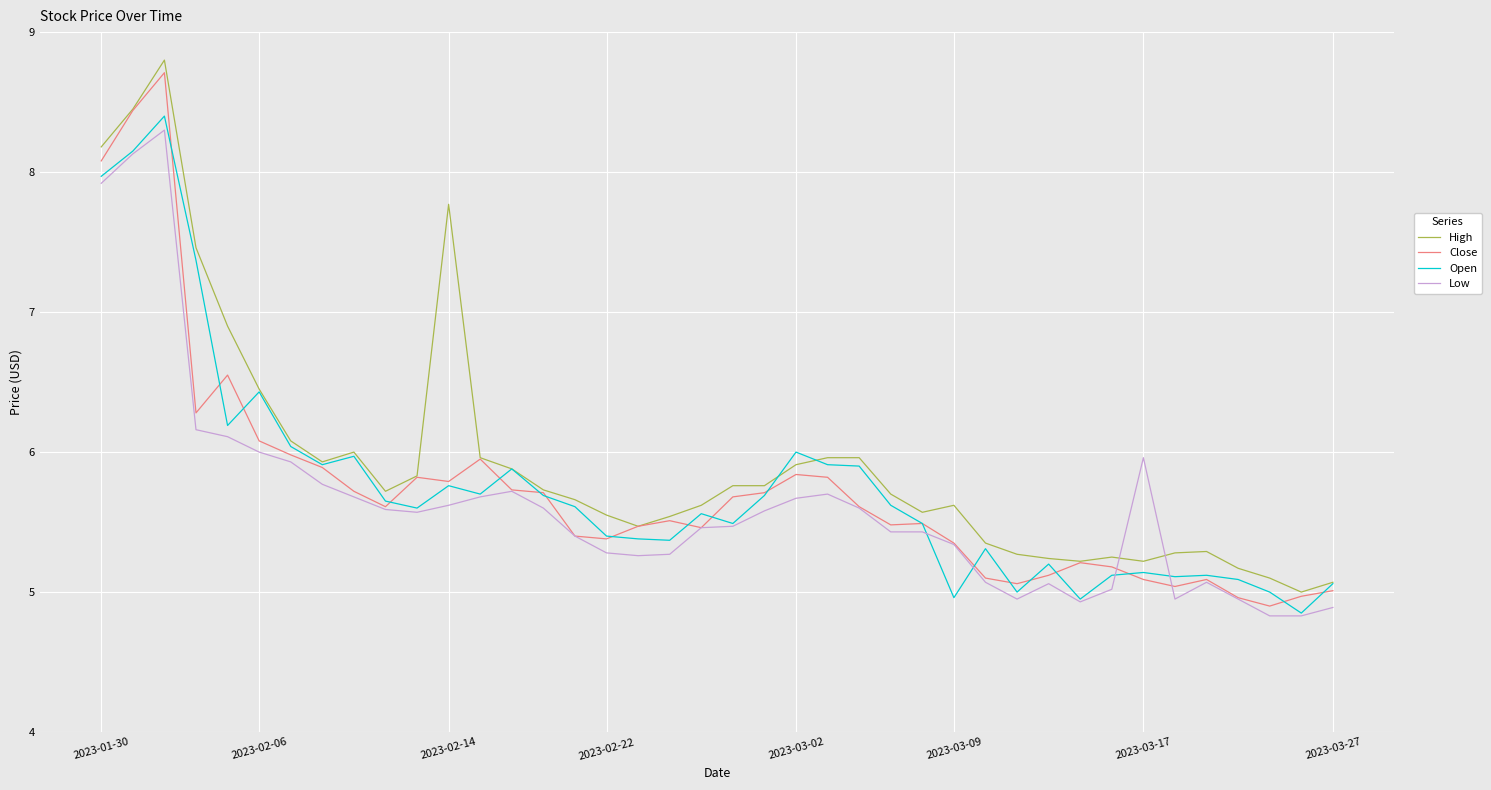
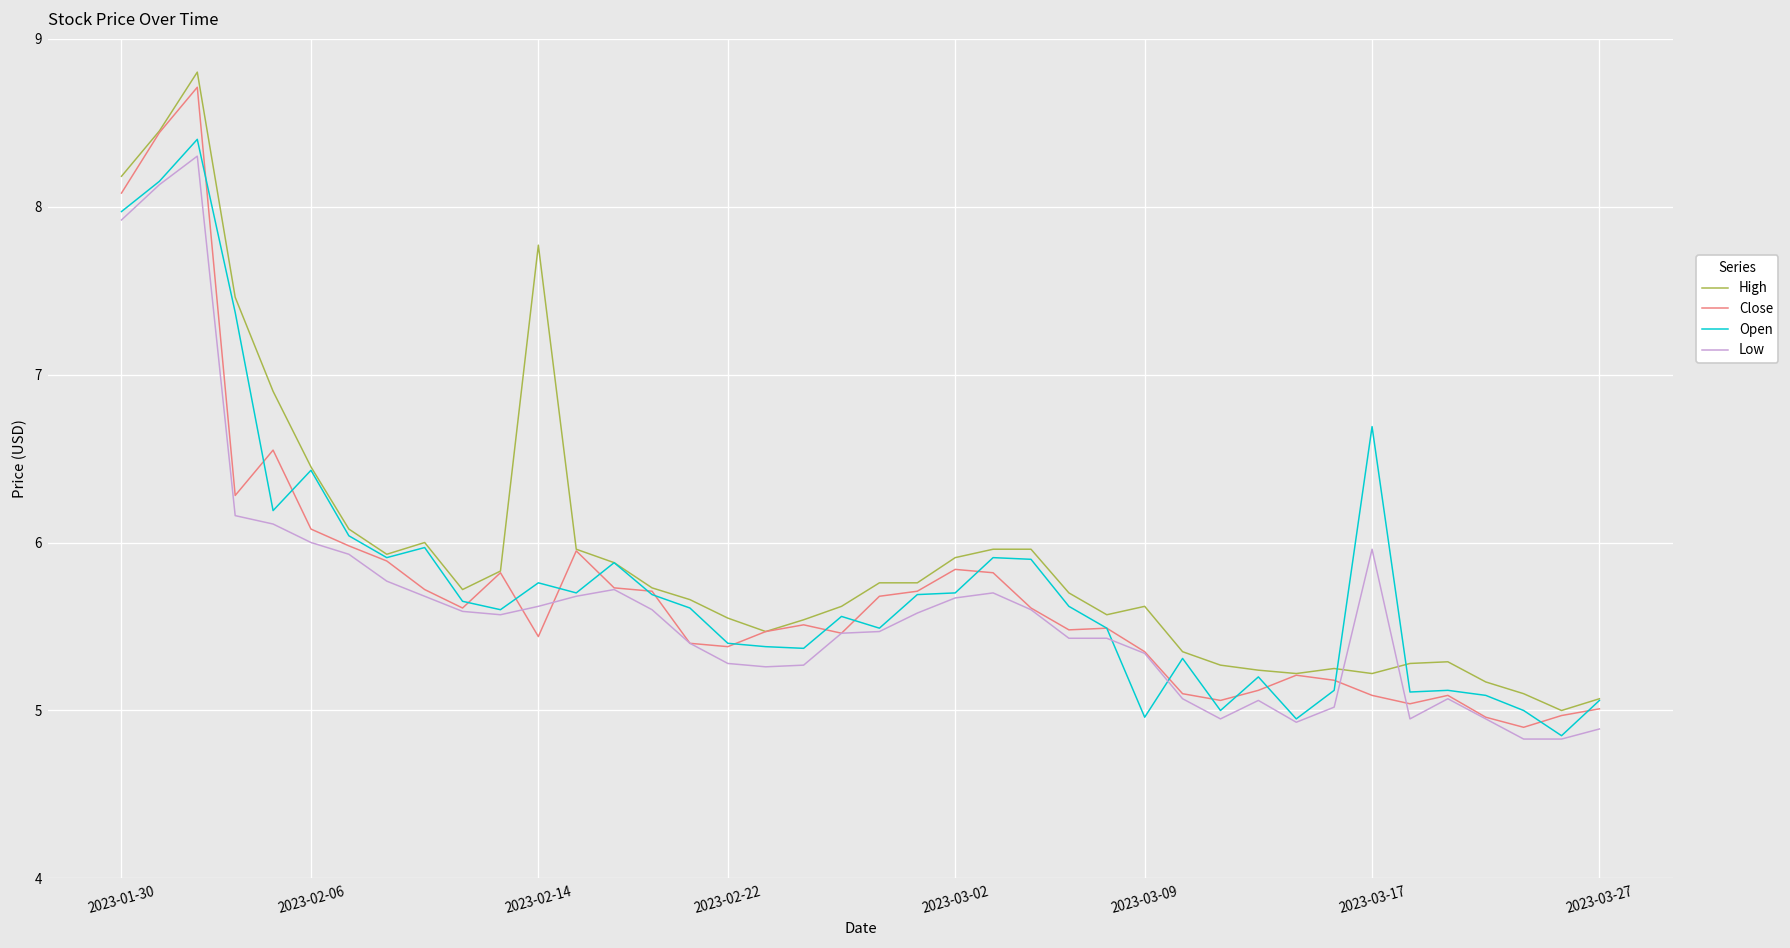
Close, 2023-02-14: 5.79 -> 5.44
Open, 2023-03-02: 6.0 -> 5.7
Open, 2023-03-17: 5.14 -> 6.69
